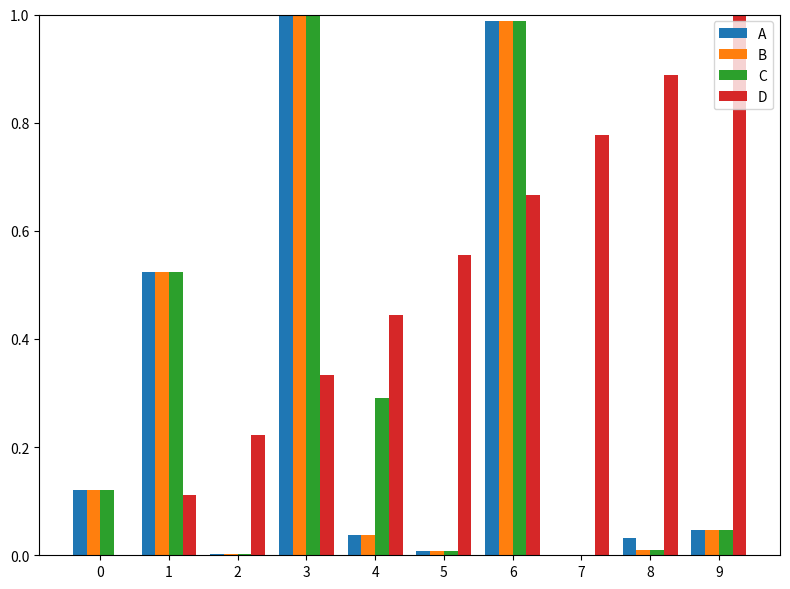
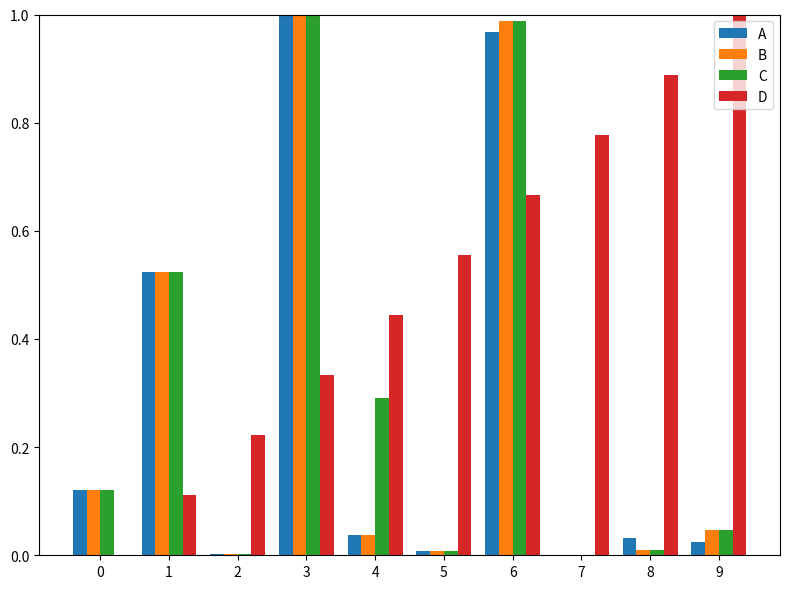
A, 6: 0.99 -> 0.97
A, 9: 0.05 -> 0.02
